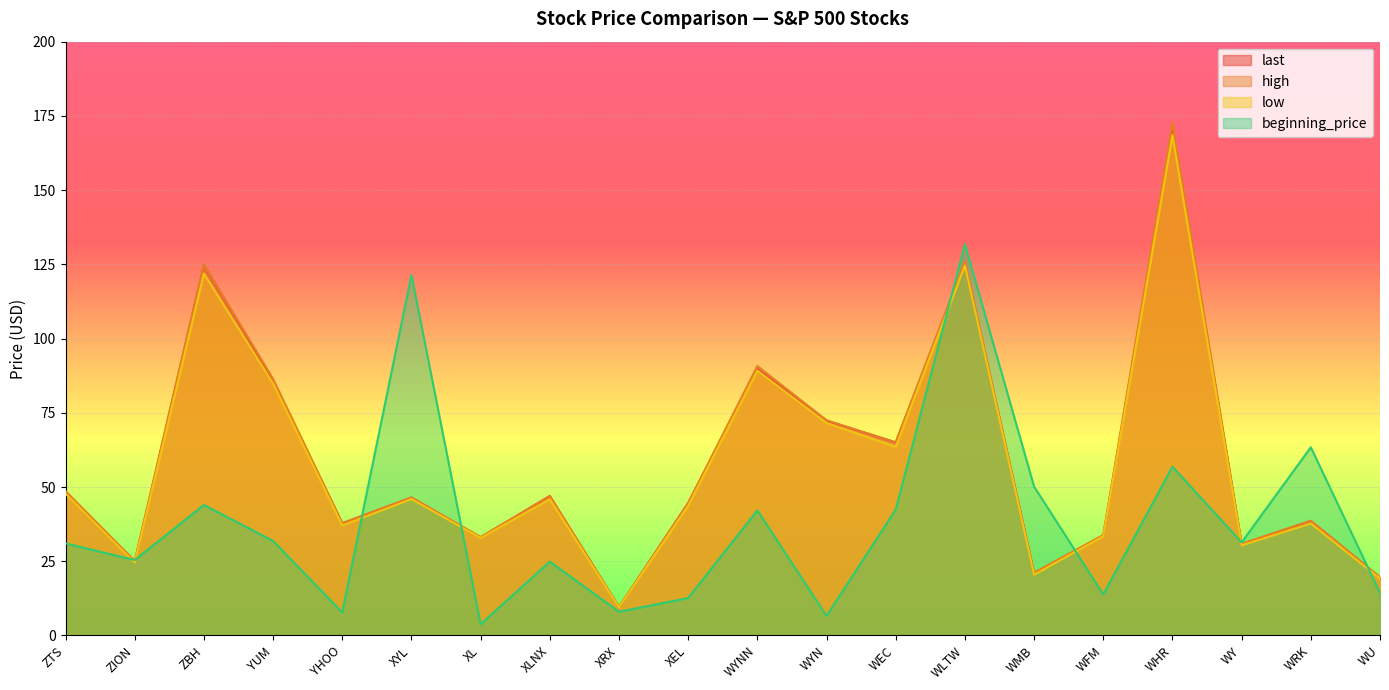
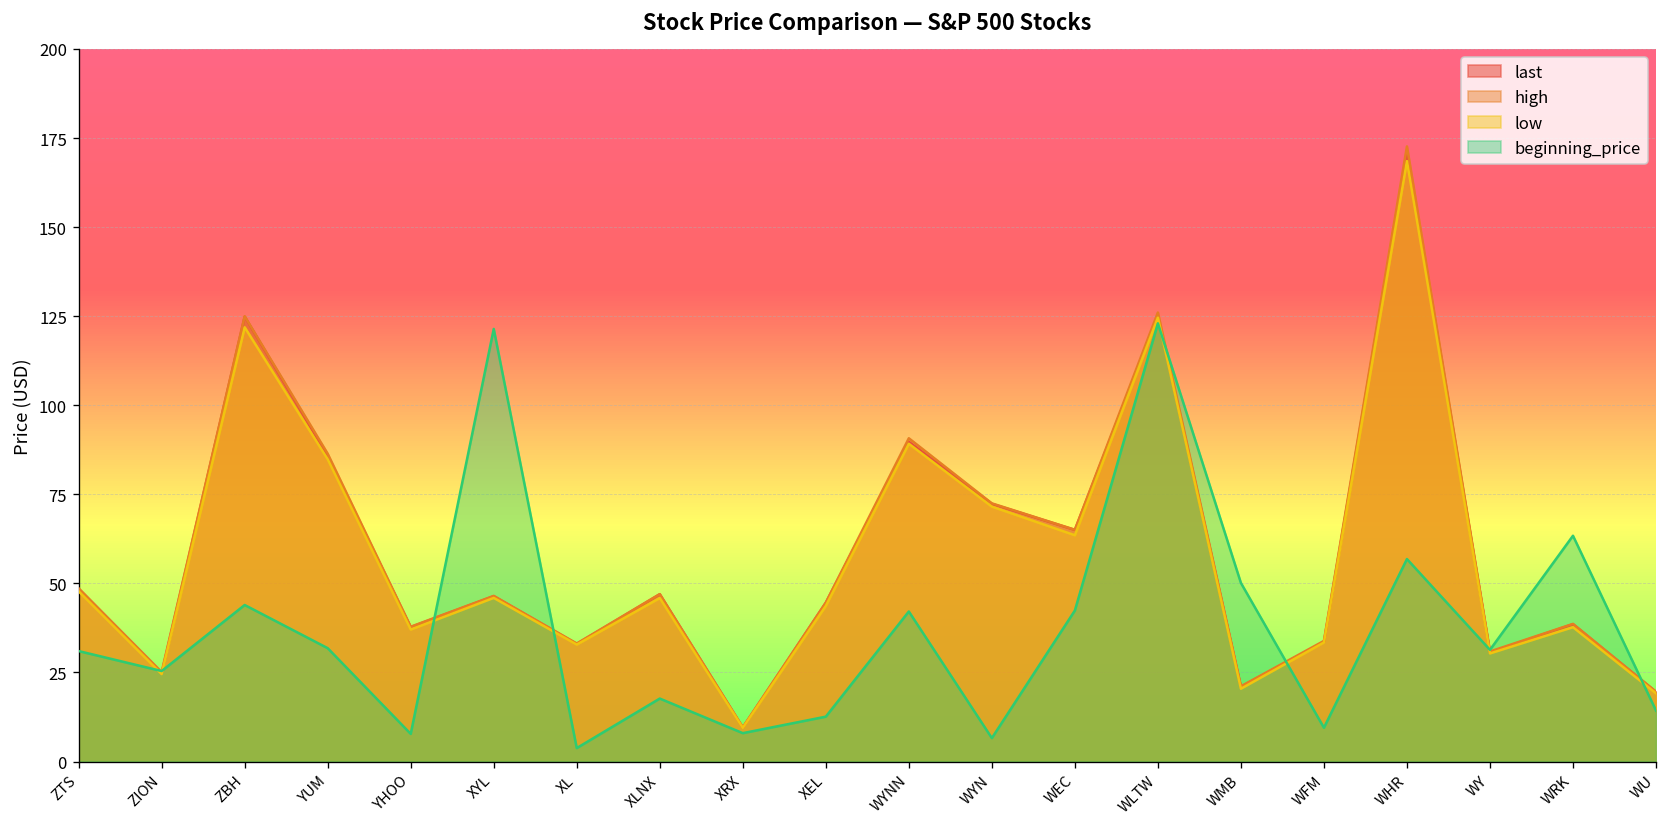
beginning_price, XLNX: 25 -> 18
beginning_price, WLTW: 132 -> 123
beginning_price, WFM: 14 -> 9
